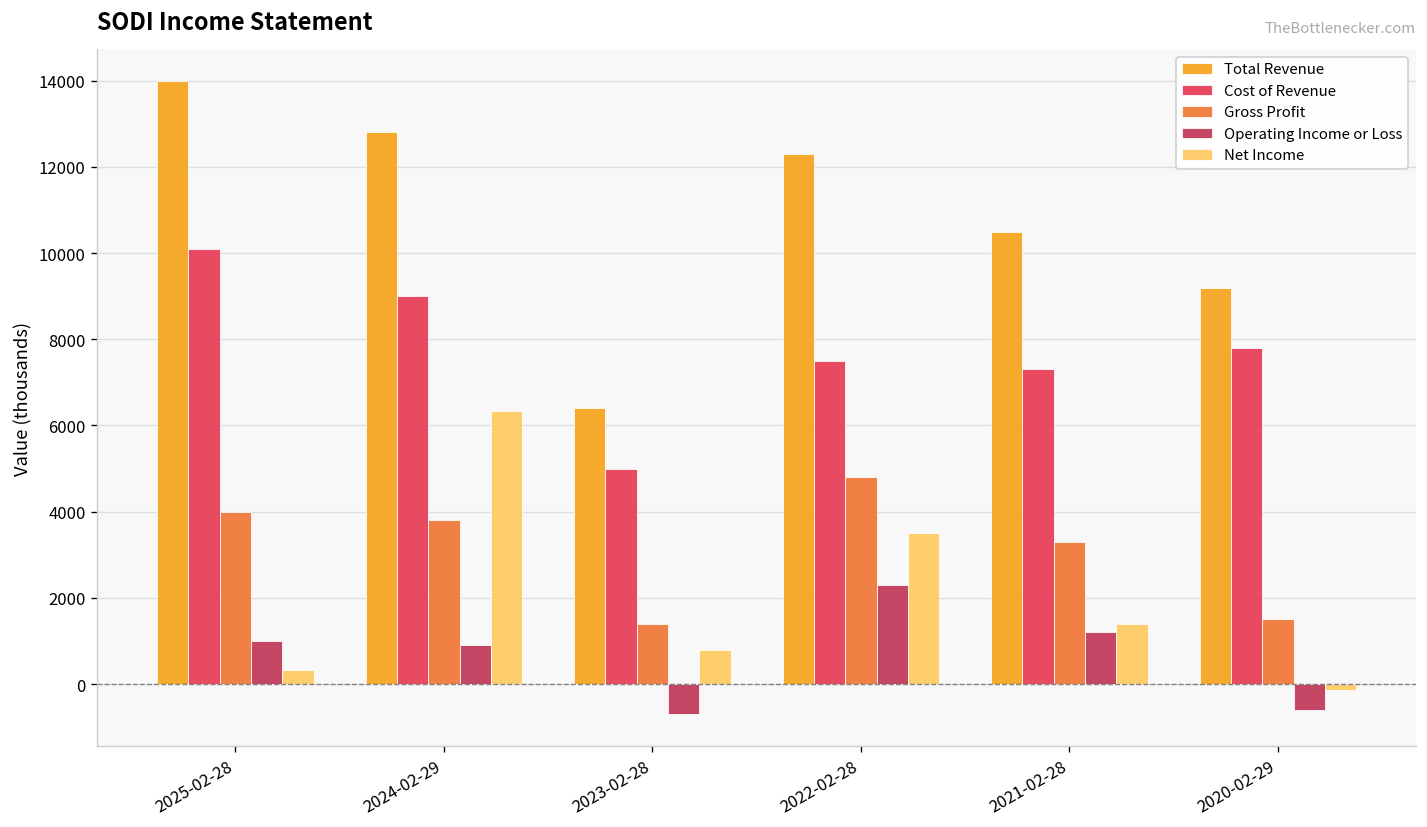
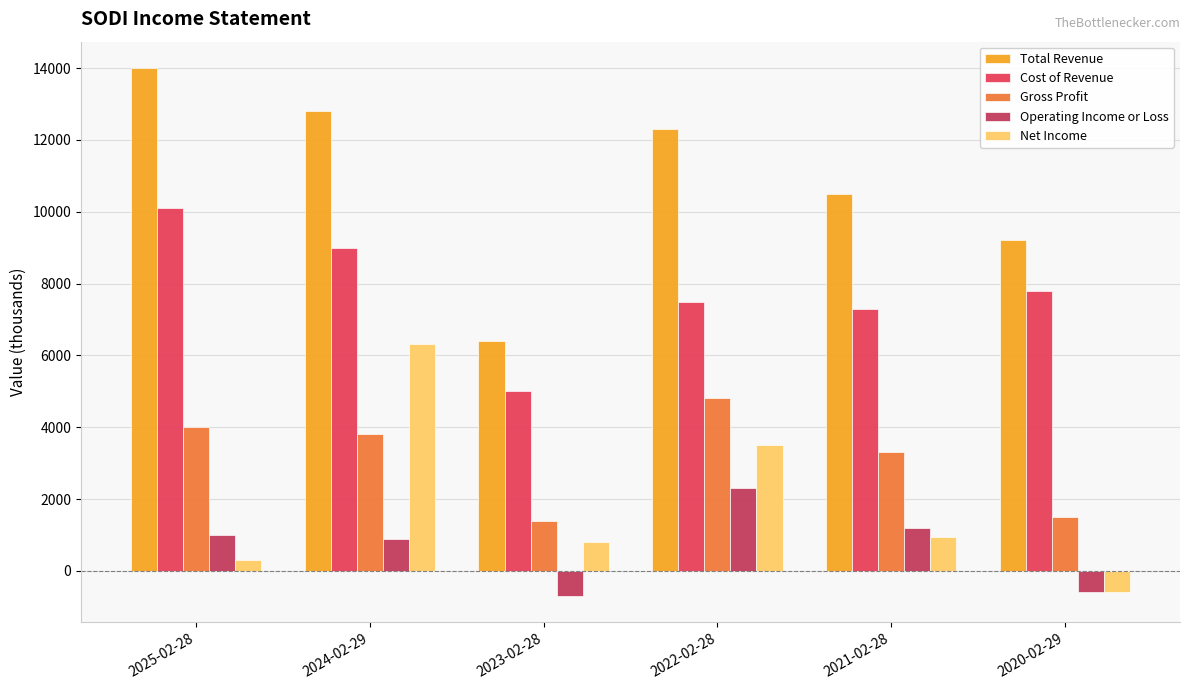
Net Income, 2021-02-28: 1400 -> 900
Net Income, 2020-02-29: -100 -> -600
